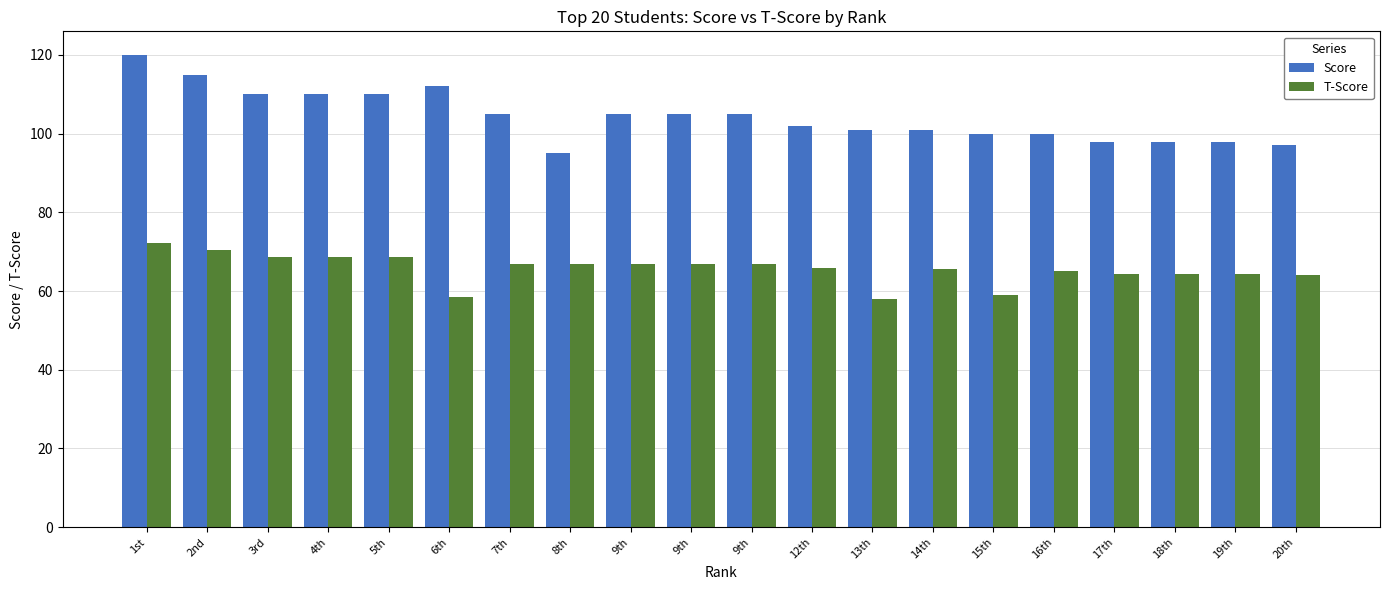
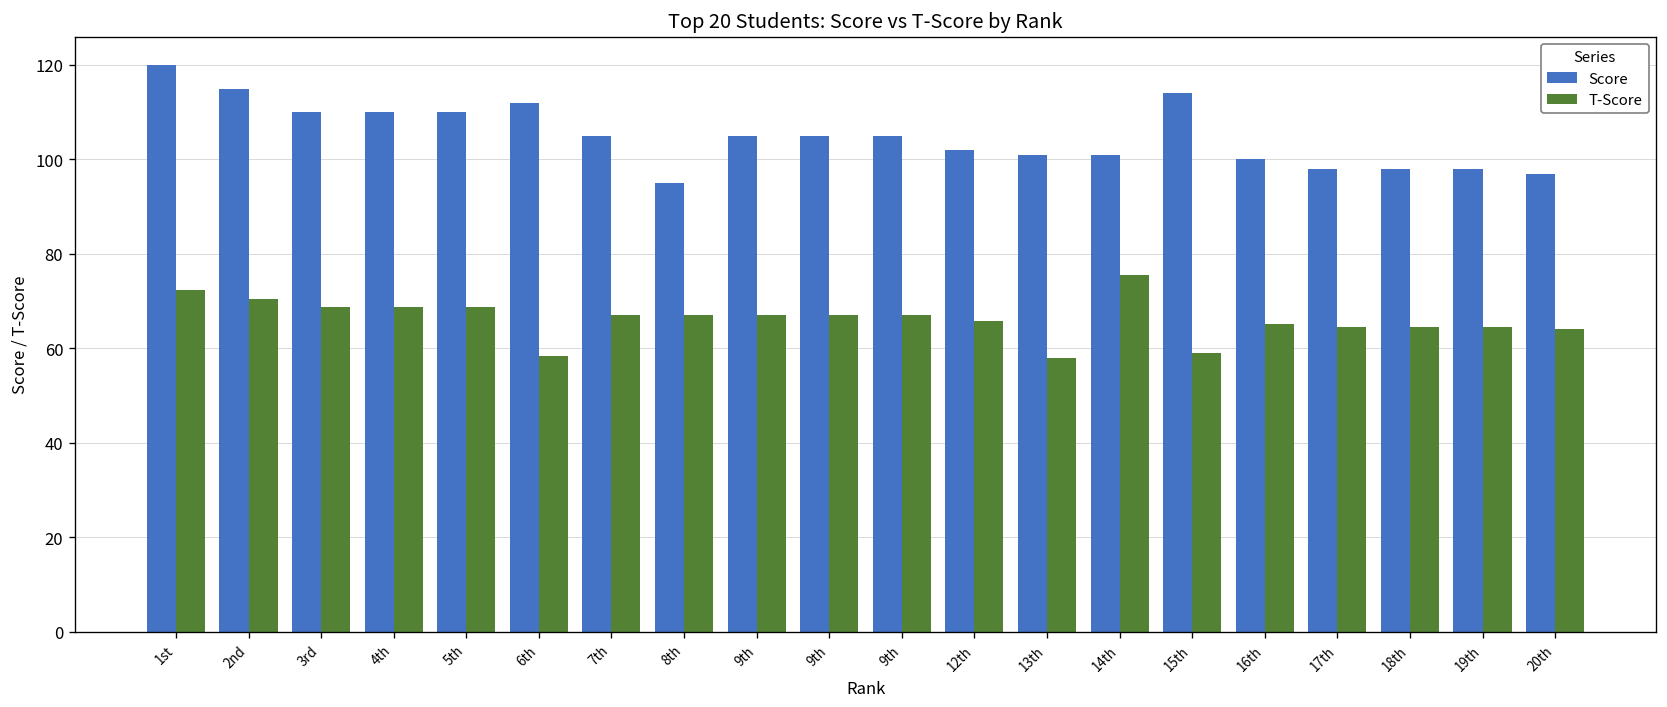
T-Score, 14th: 66 -> 76
Score, 15th: 100 -> 114
